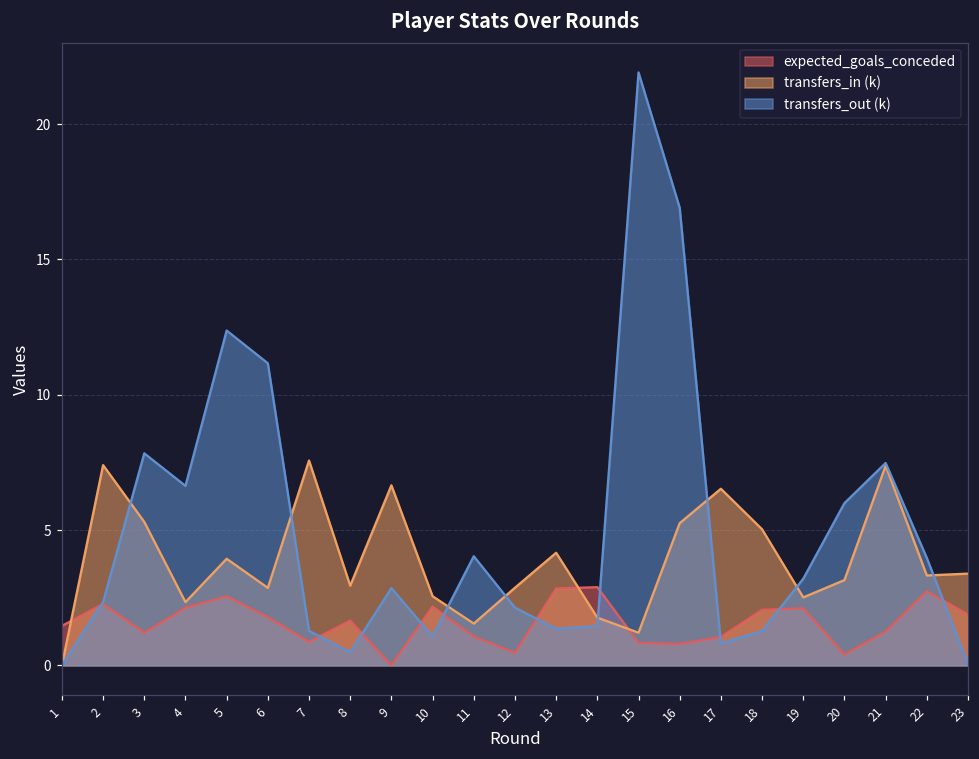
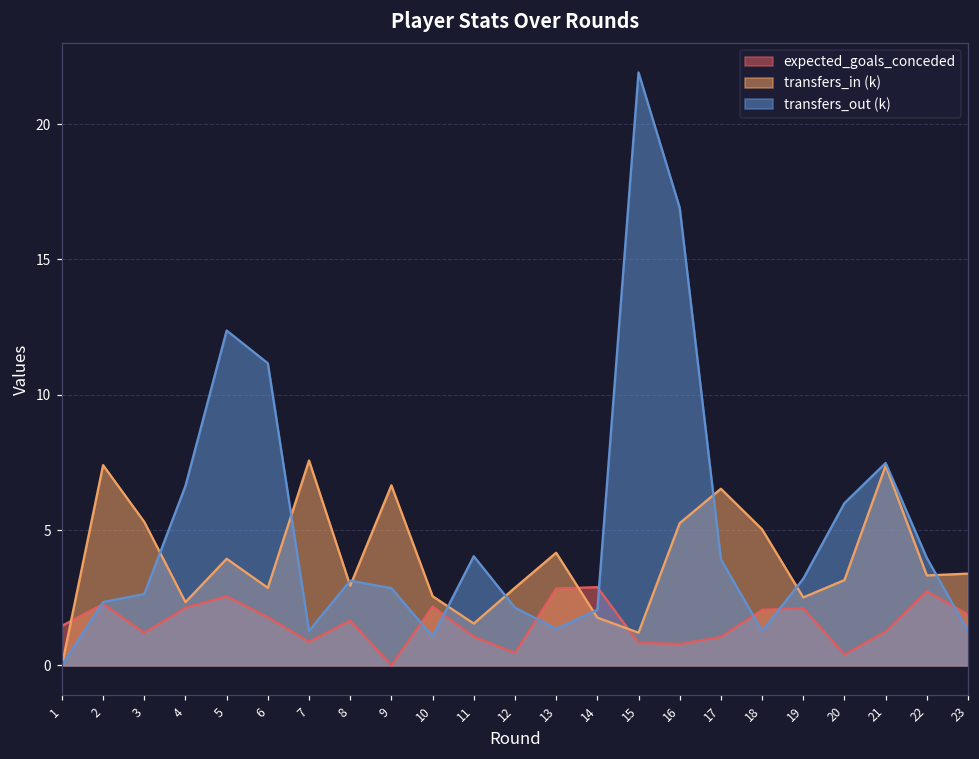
transfers_out (k), 3: 7.8 -> 2.6
transfers_out (k), 8: 0.5 -> 3.1
transfers_out (k), 14: 1.4 -> 2.1
transfers_out (k), 17: 0.8 -> 3.9
transfers_out (k), 23: 0.0 -> 1.3
